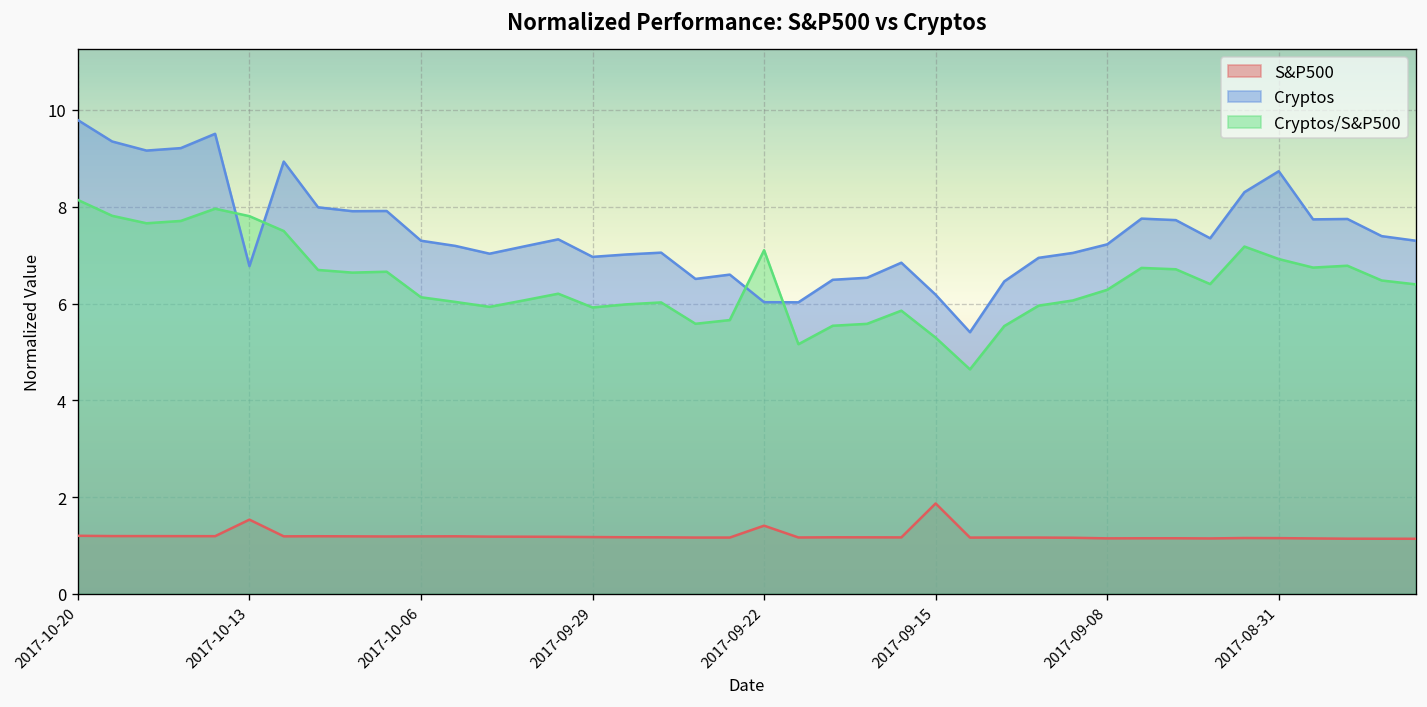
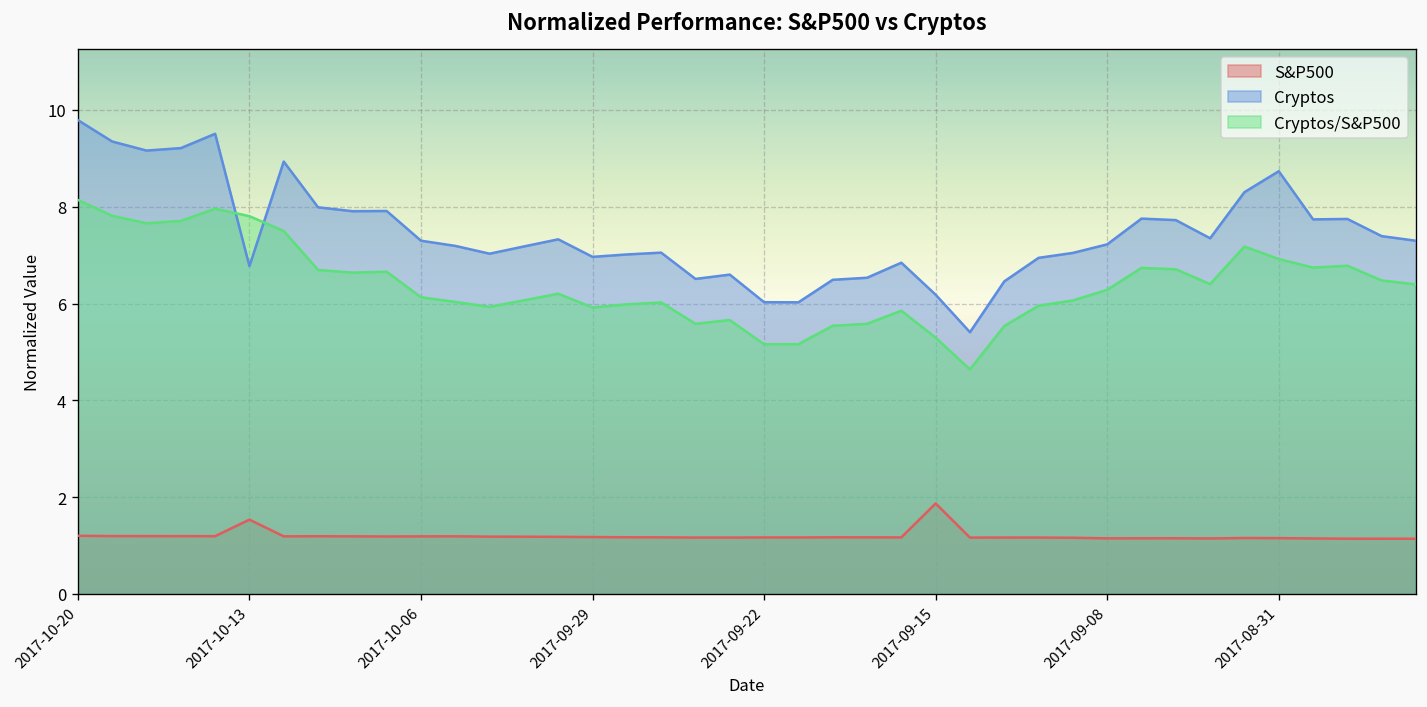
S&P500, 2017-09-22: 1.4 -> 1.2
Cryptos/S&P500, 2017-09-22: 7.1 -> 5.2
